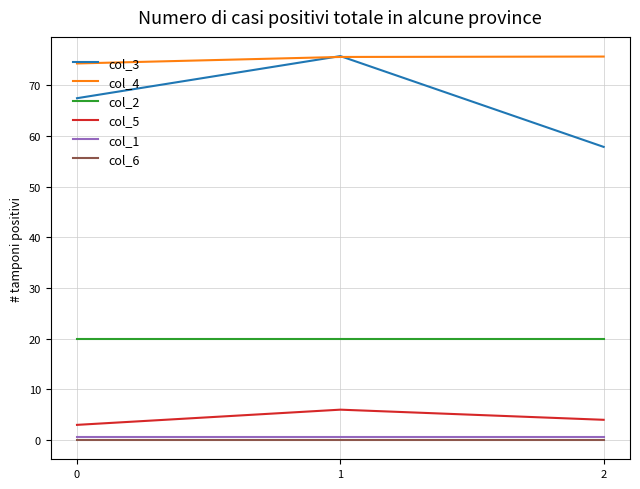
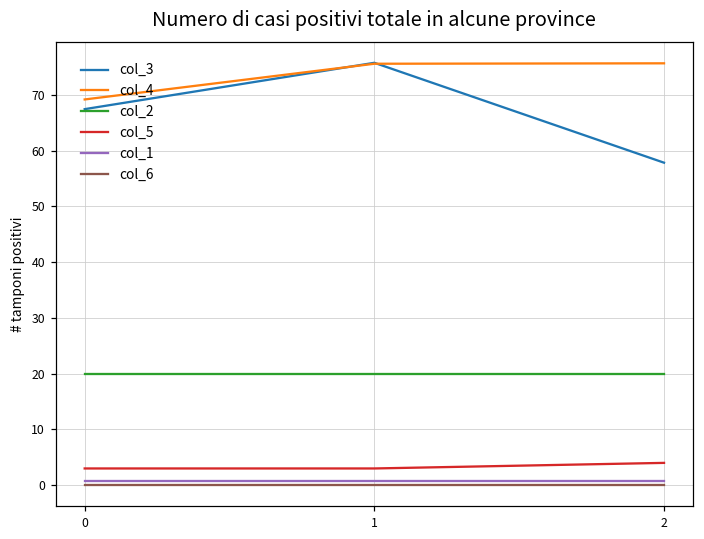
col_4, 0: 74 -> 69
col_5, 1: 6 -> 3
